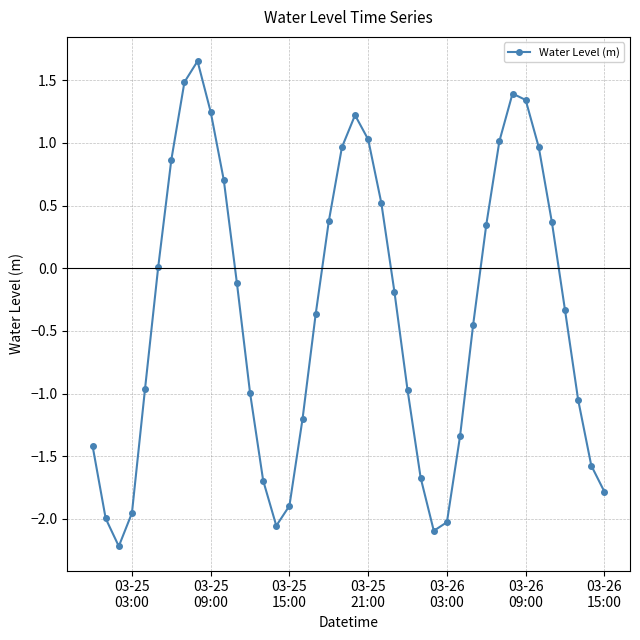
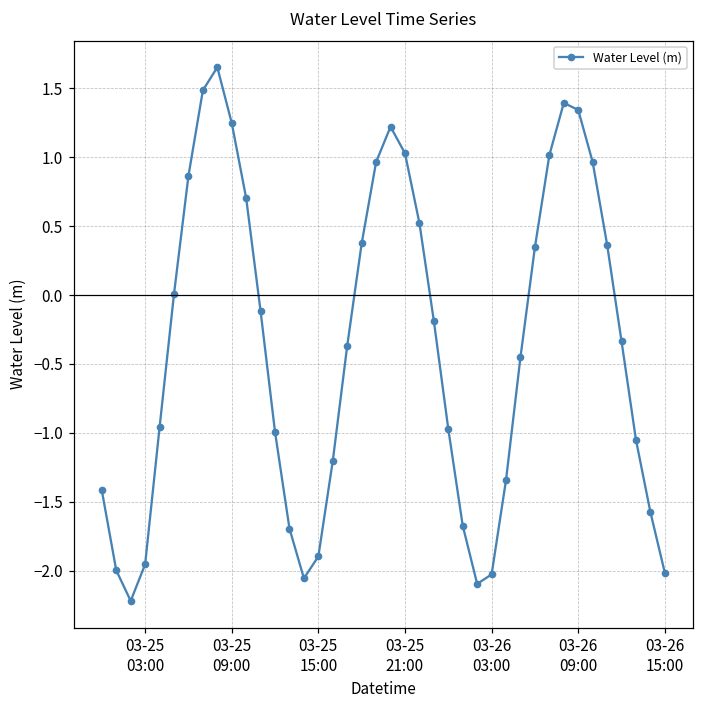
03-26 15:00: -1.78 -> -2.02
